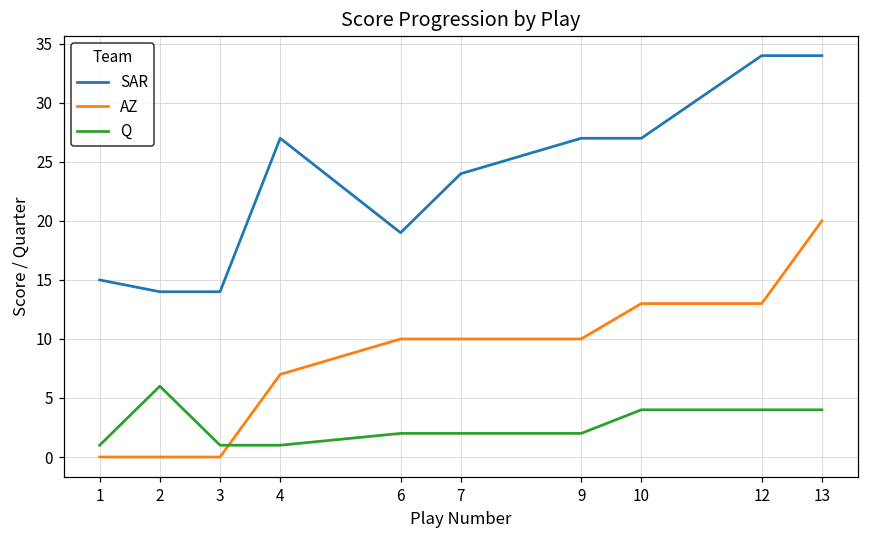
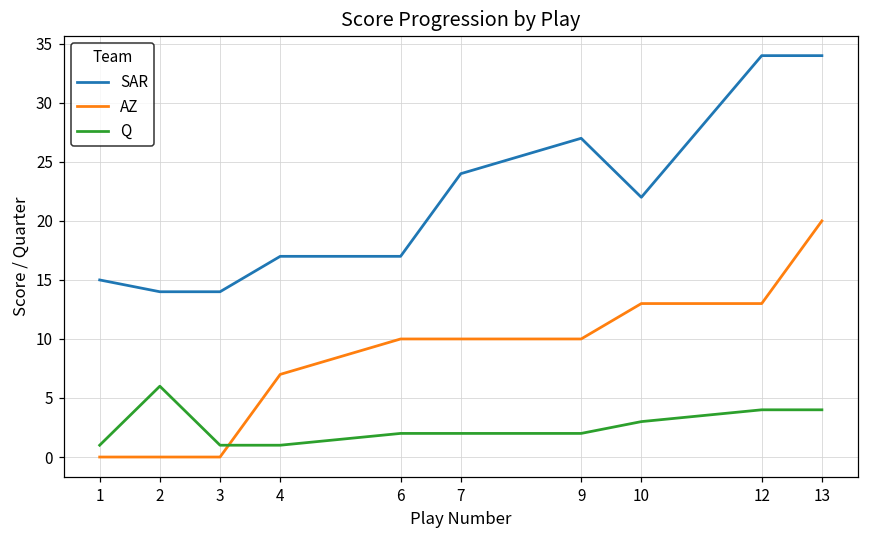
SAR, 4: 27 -> 17
SAR, 6: 19 -> 17
SAR, 10: 27 -> 22
Q, 10: 4 -> 3
